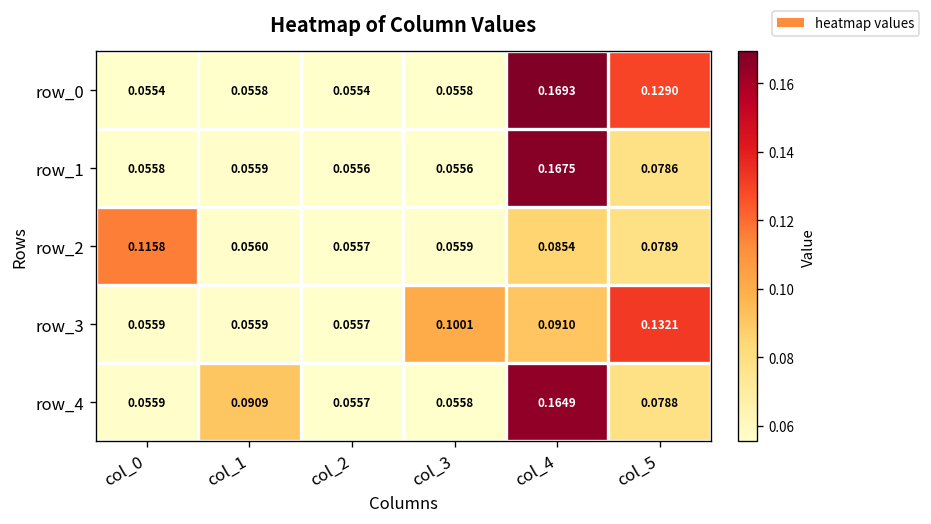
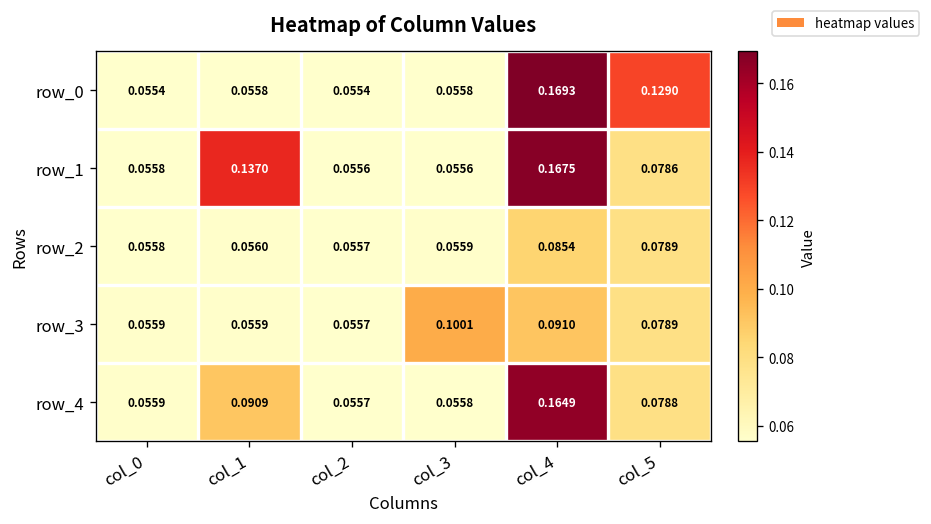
row_1, col_1: 0.0559 -> 0.1370
row_2, col_0: 0.1158 -> 0.0558
row_3, col_5: 0.1321 -> 0.0789
